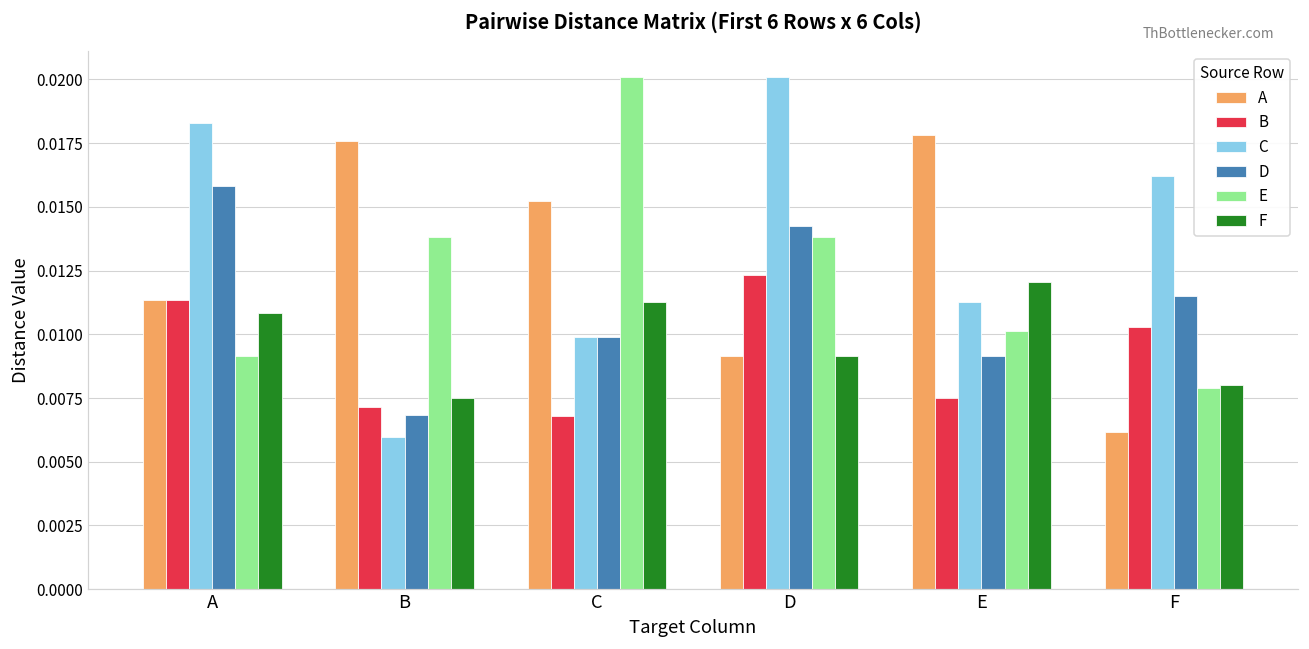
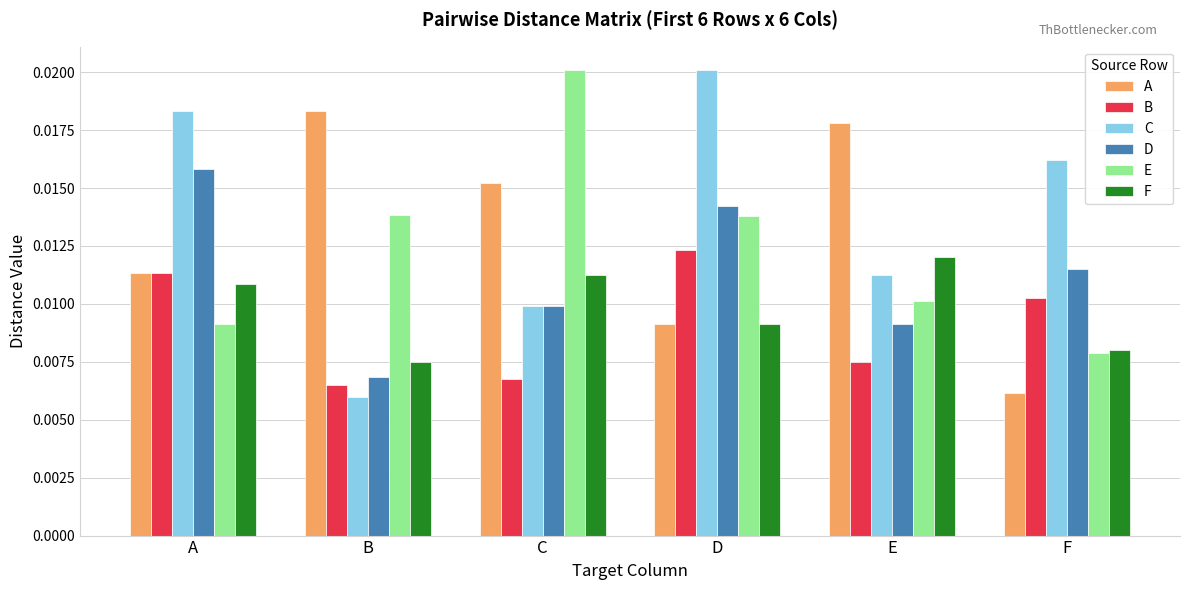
A, B: 0.0176 -> 0.0183
B, B: 0.0071 -> 0.0065
